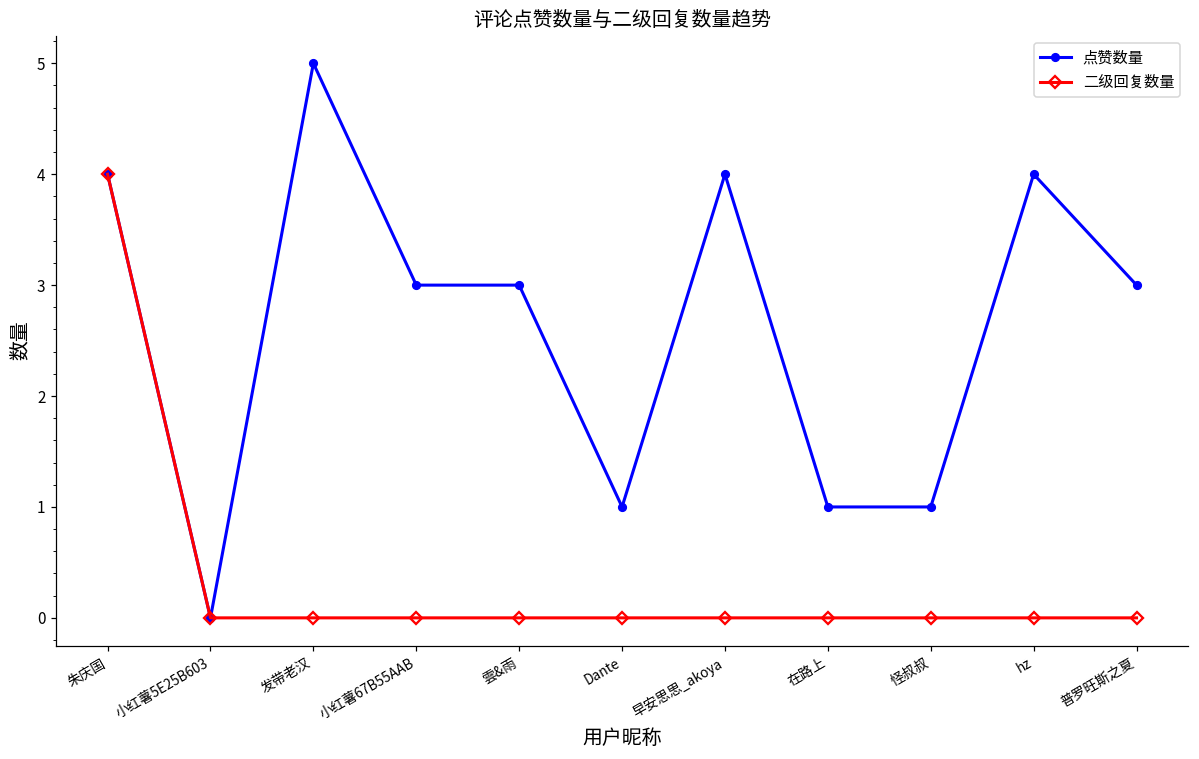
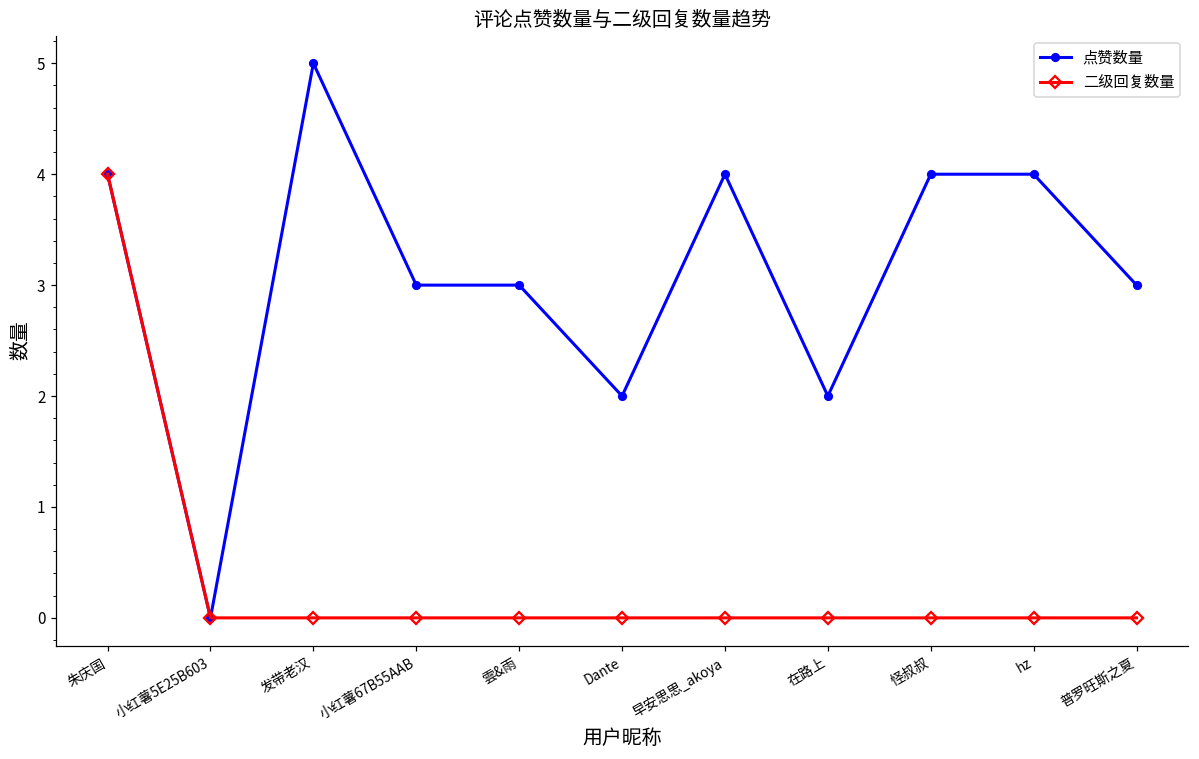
点赞数量, Dante: 1 -> 2
点赞数量, 在路上: 1 -> 2
点赞数量, 怪叔叔: 1 -> 4
